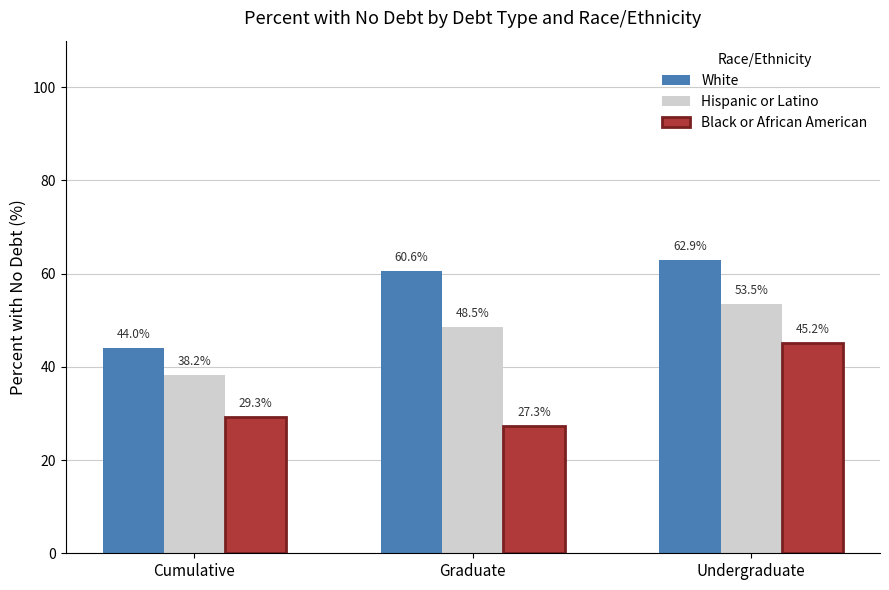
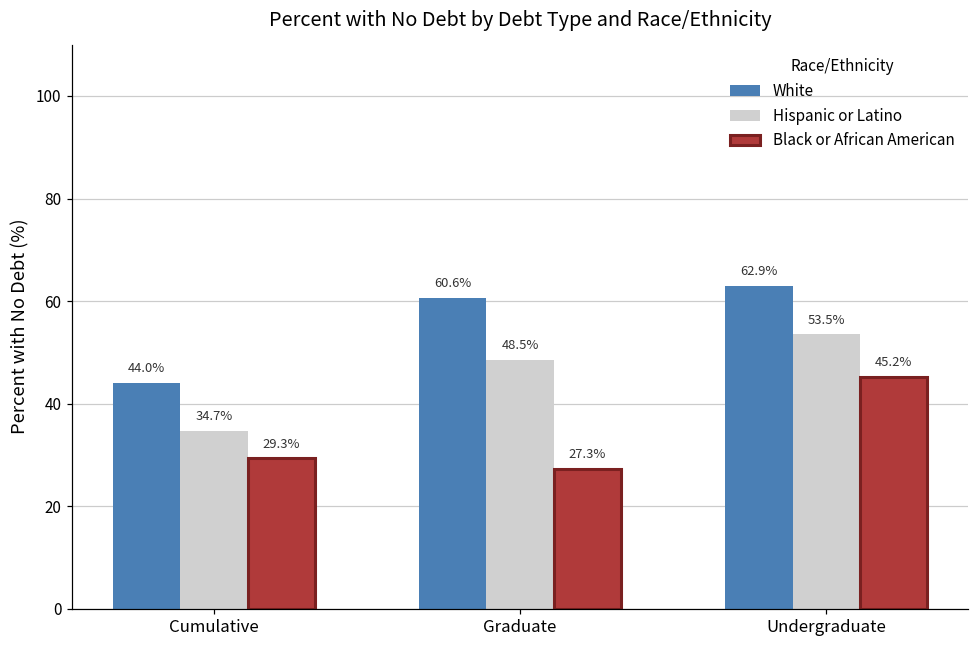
Hispanic or Latino, Cumulative: 38.2% -> 34.7%
